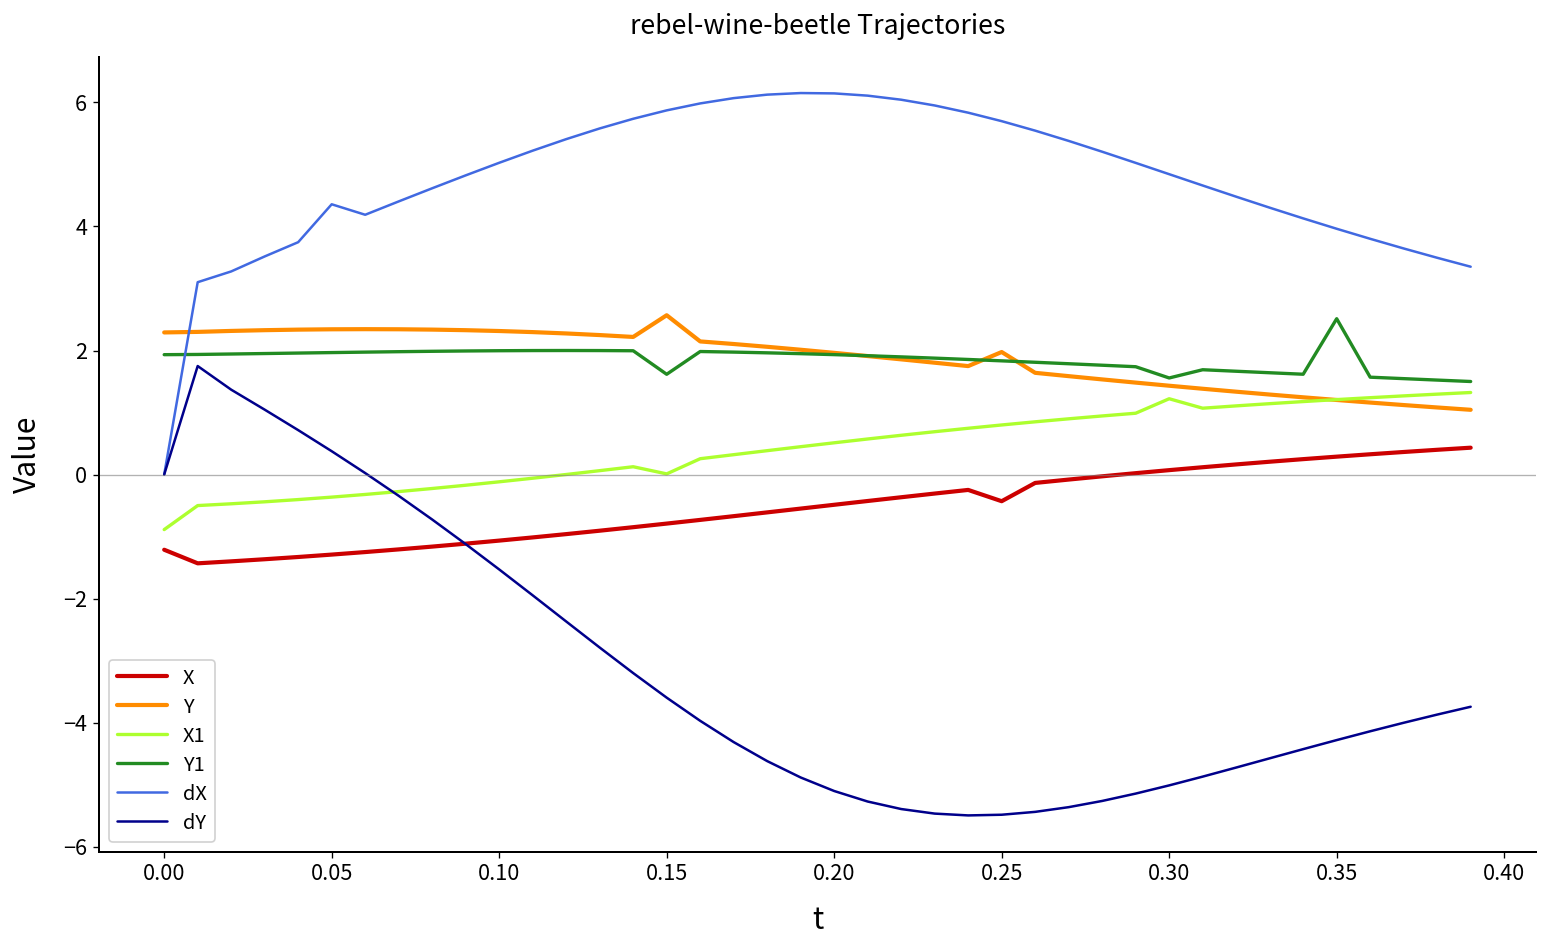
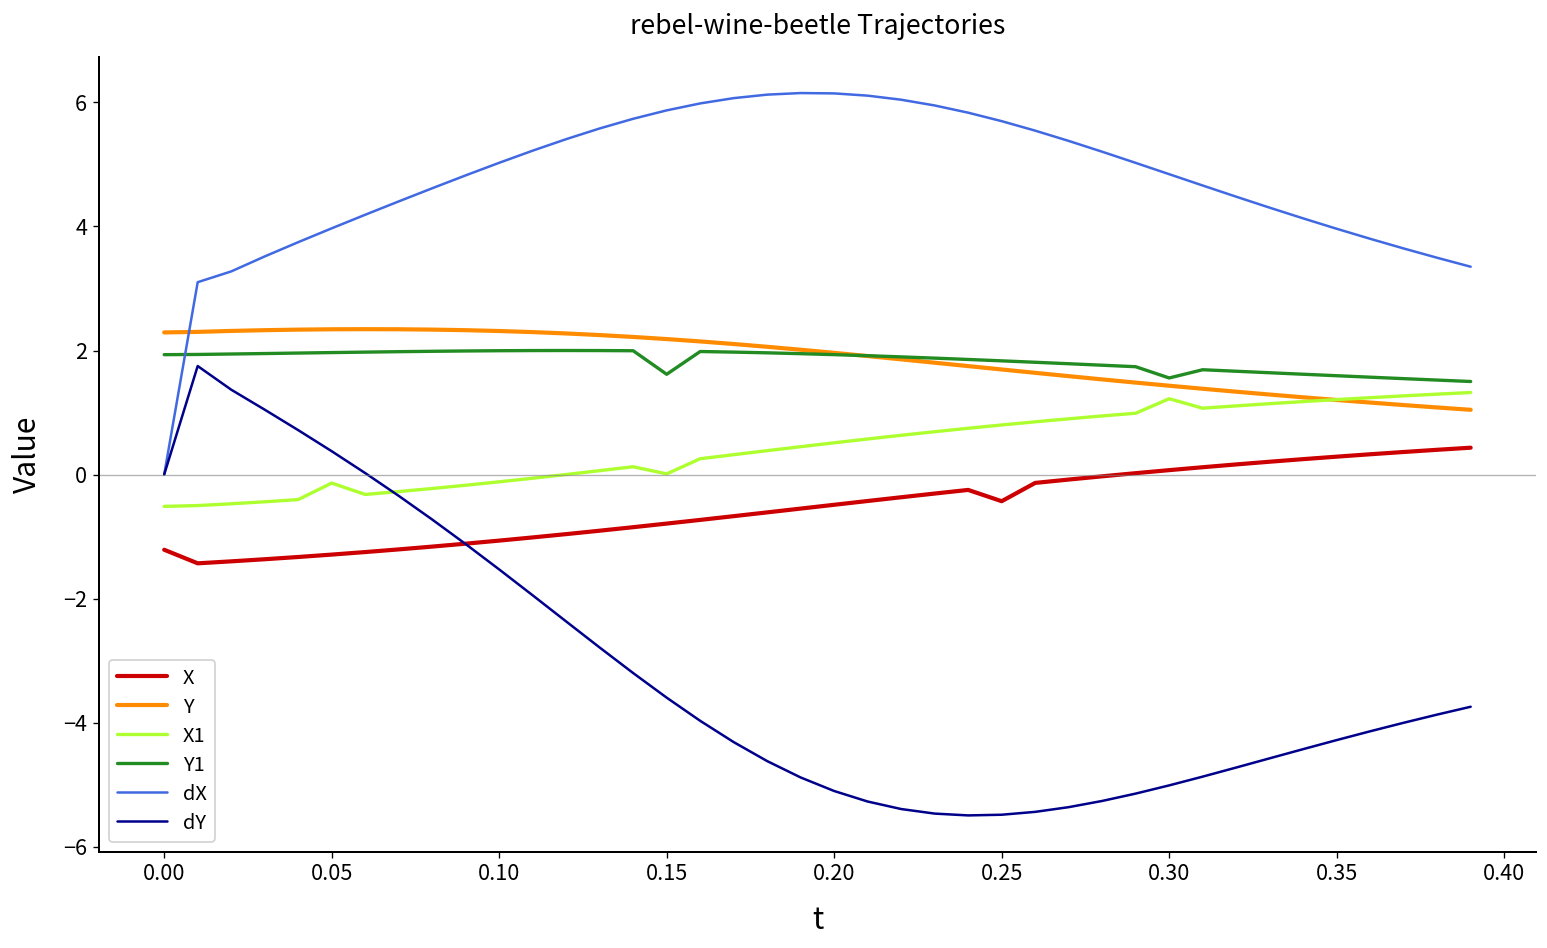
X1, 0.00: -0.9 -> -0.5
X1, 0.05: -0.4 -> -0.1
dX, 0.05: 4.4 -> 4.0
Y, 0.15: 2.6 -> 2.2
Y, 0.25: 2.0 -> 1.7
Y1, 0.35: 2.5 -> 1.6
